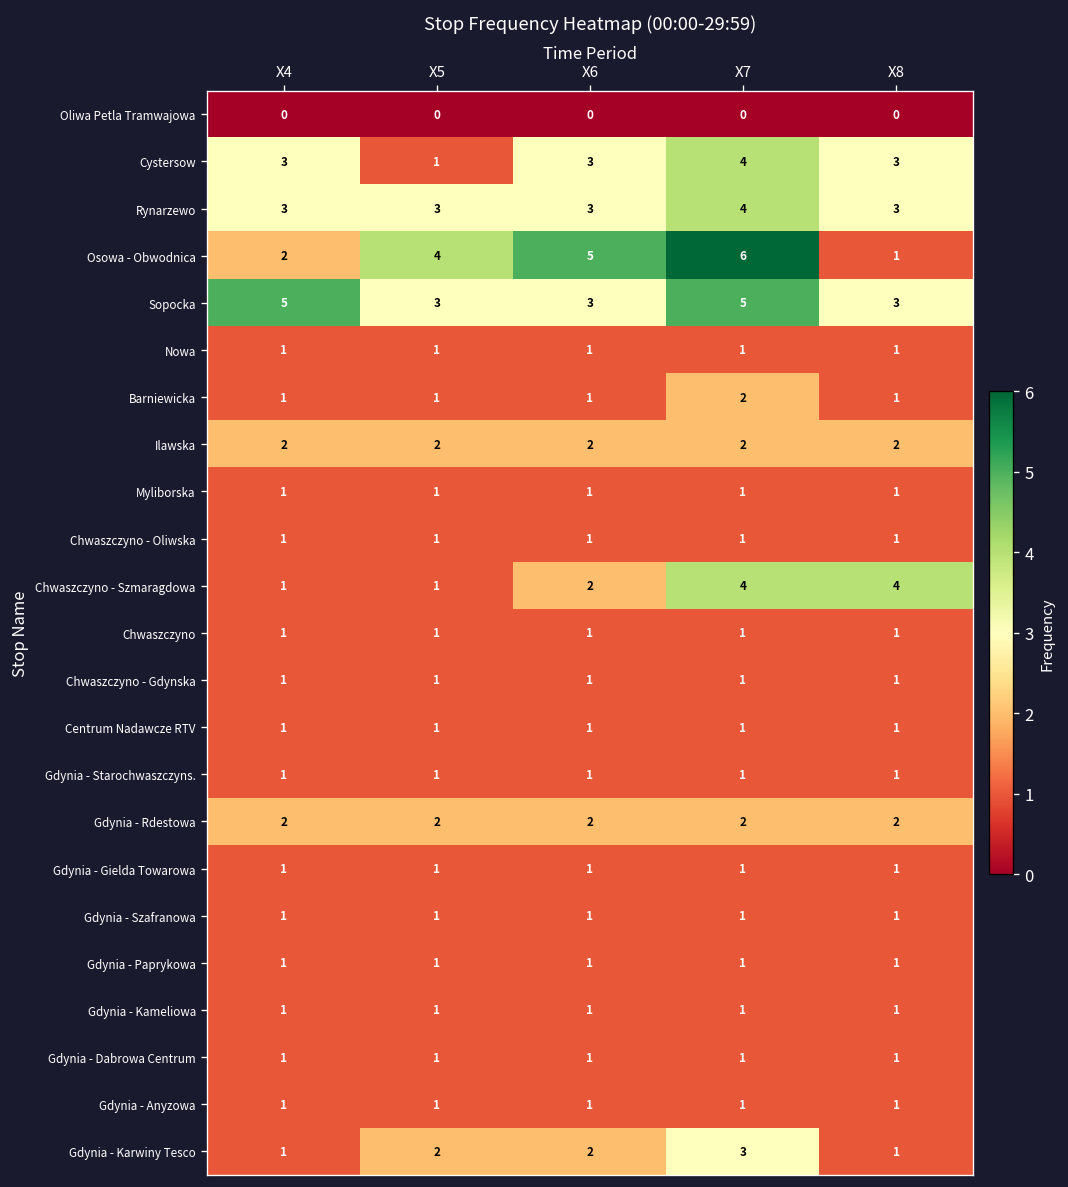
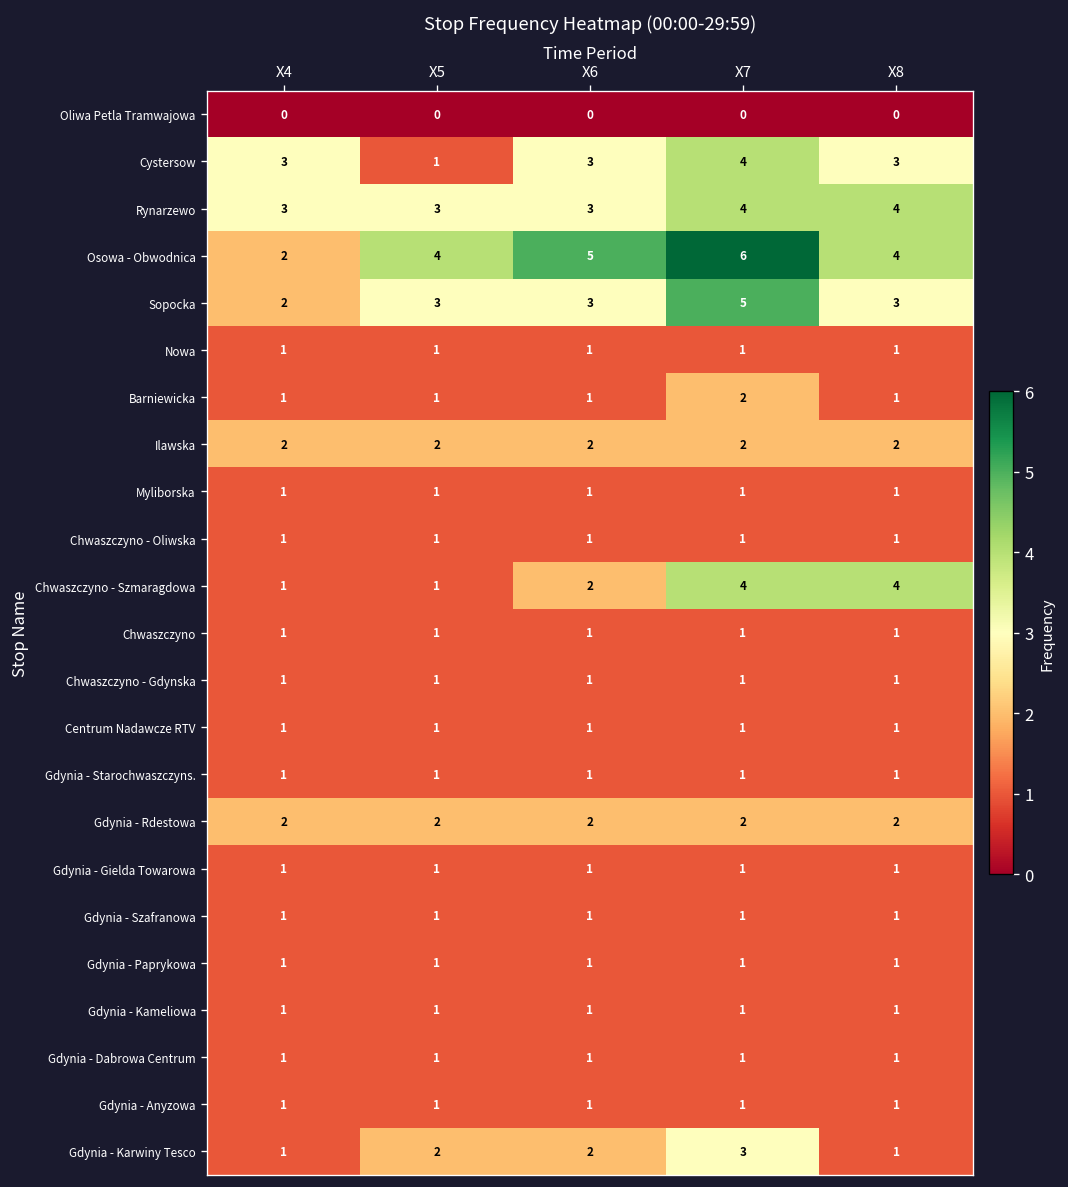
Rynarzewo, X8: 3 -> 4
Osowa - Obwodnica, X8: 1 -> 4
Sopocka, X4: 5 -> 2
